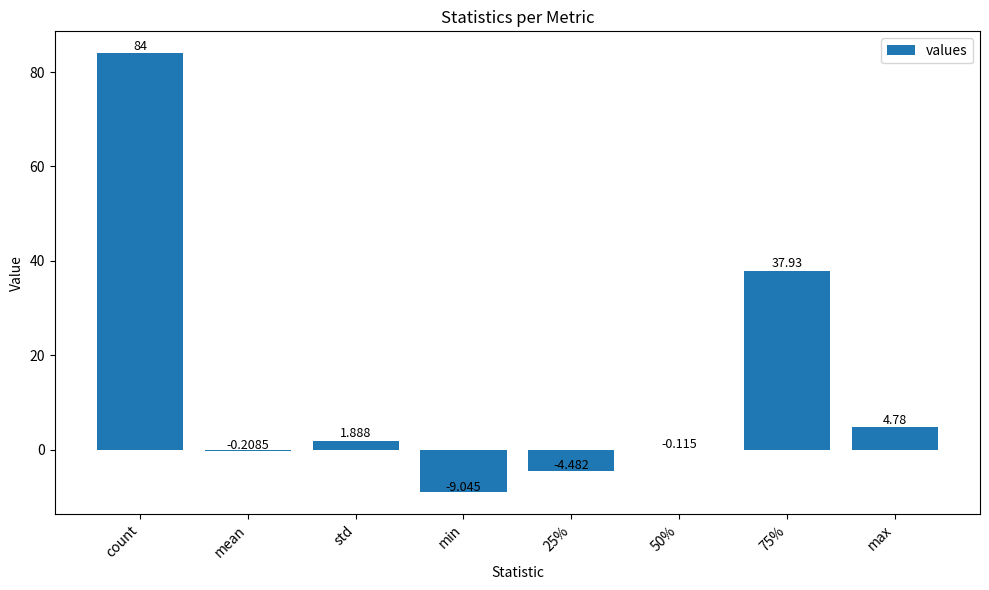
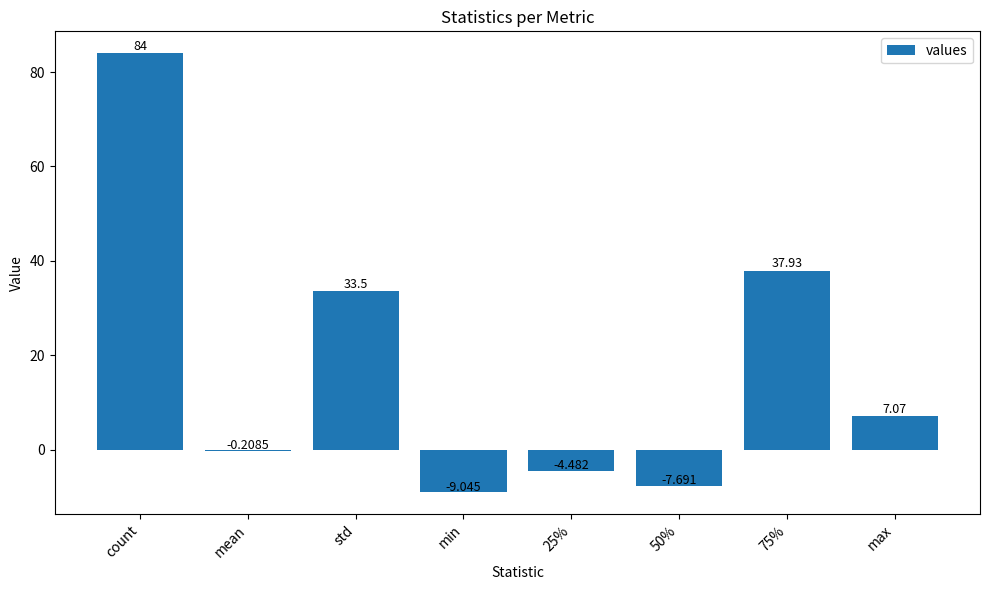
std: 1.888 -> 33.5
50%: -0.115 -> -7.691
max: 4.78 -> 7.07
